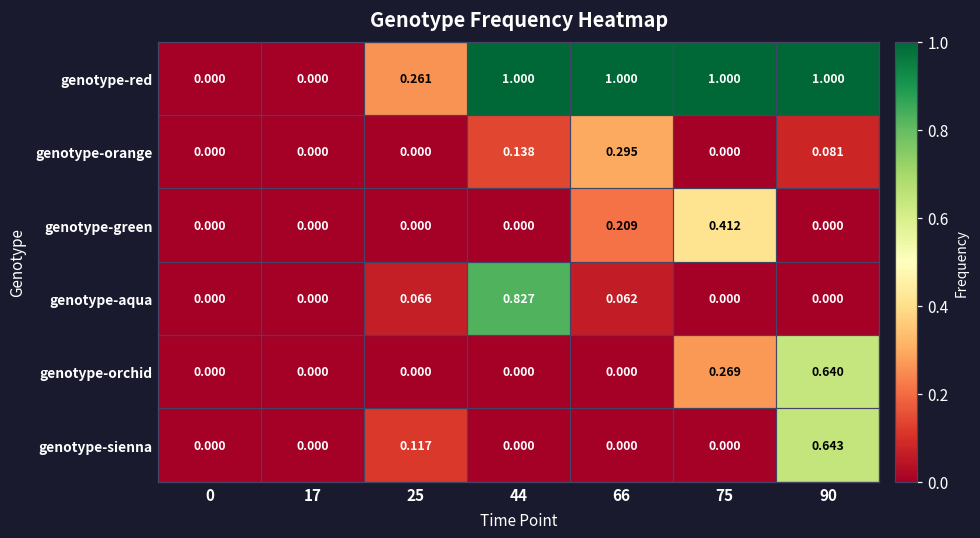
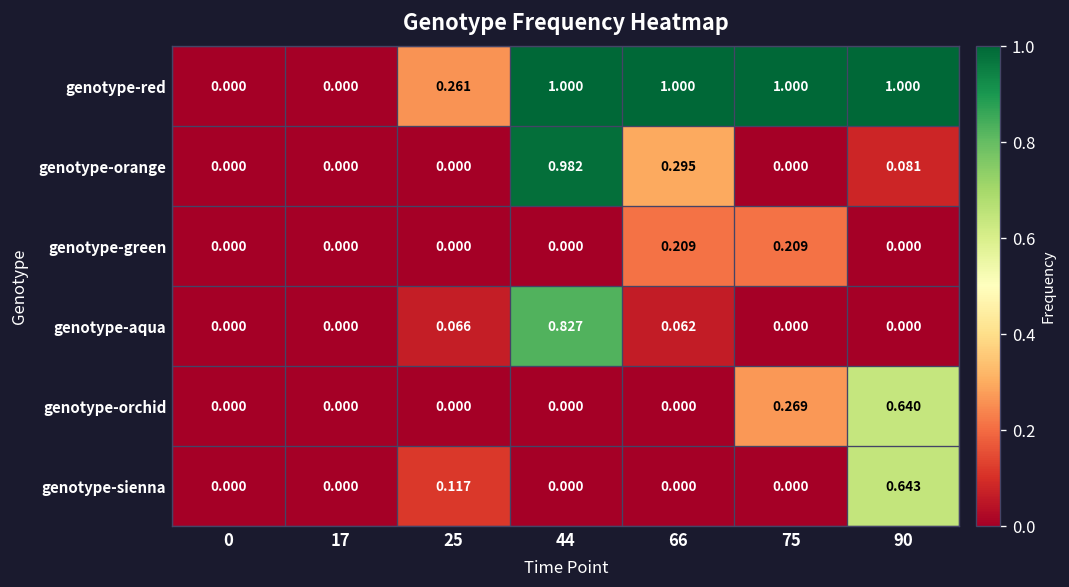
genotype-orange, 44: 0.138 -> 0.982
genotype-green, 75: 0.412 -> 0.209
